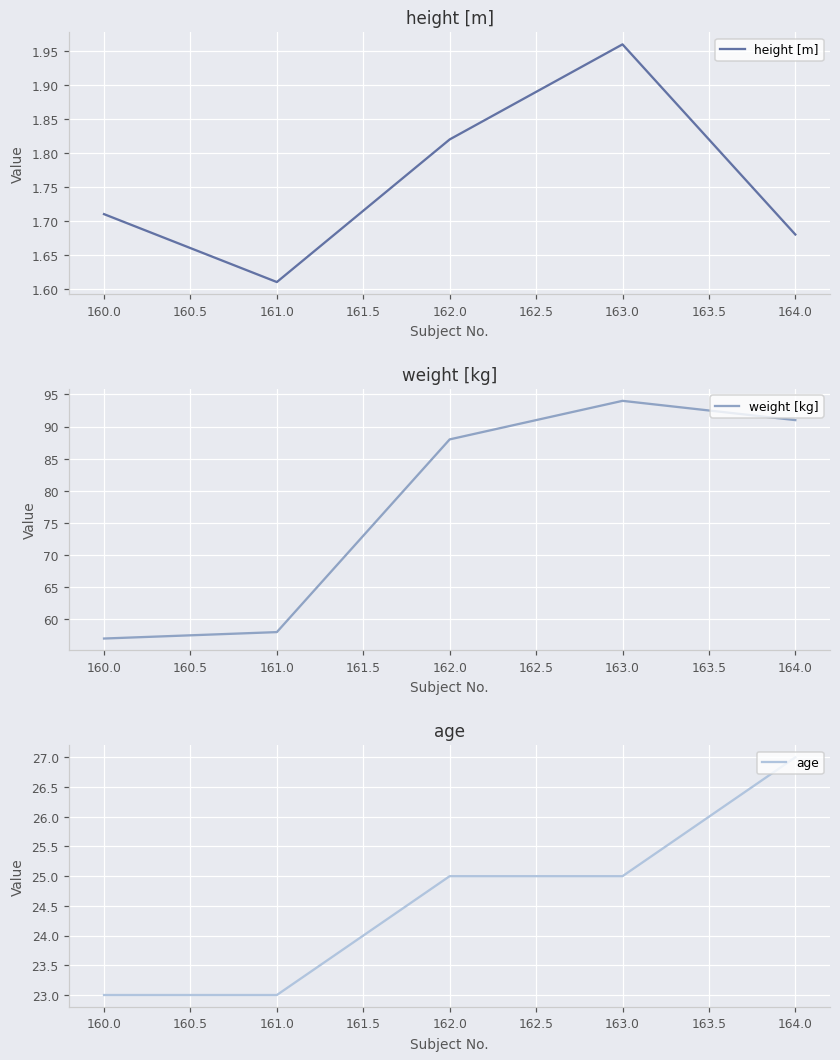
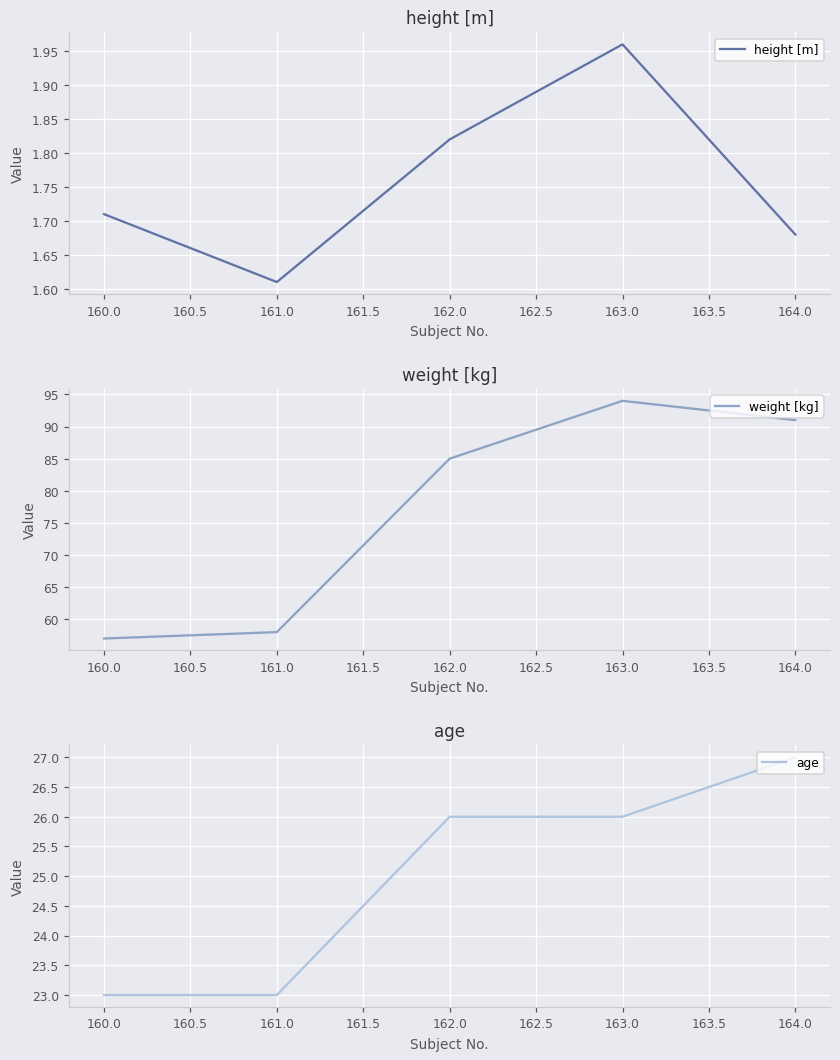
weight [kg], 162.0: 88 -> 85
age, 162.0: 25 -> 26
age, 163.0: 25 -> 26
